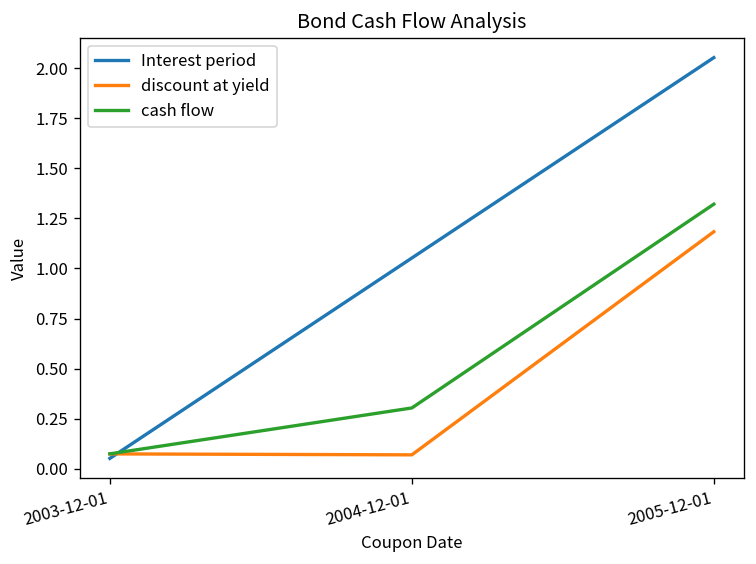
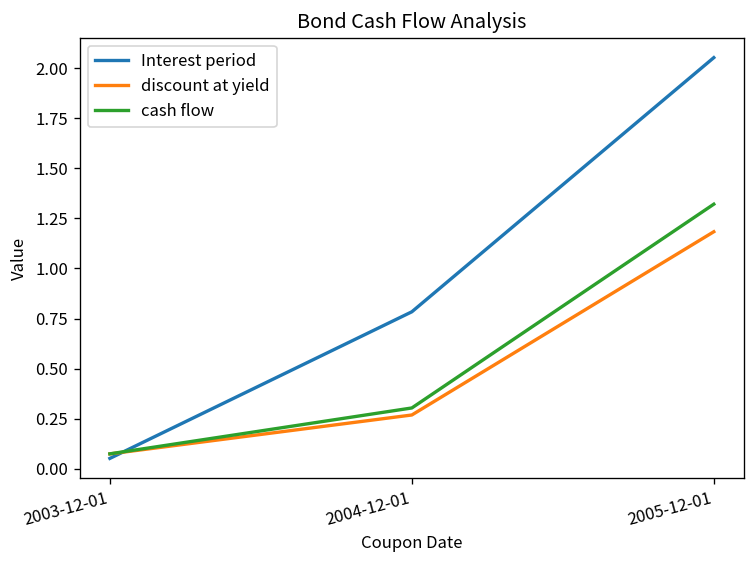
Interest period, 2004-12-01: 1.05 -> 0.78
discount at yield, 2004-12-01: 0.07 -> 0.27
